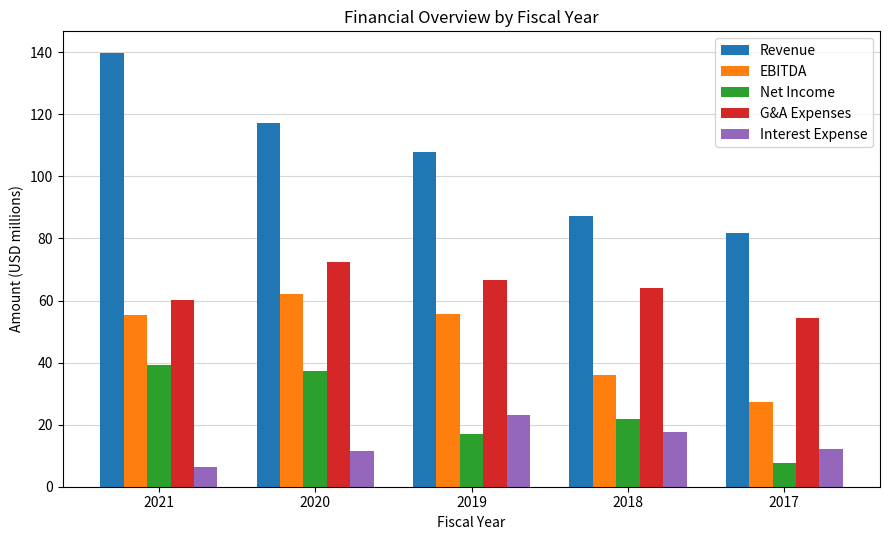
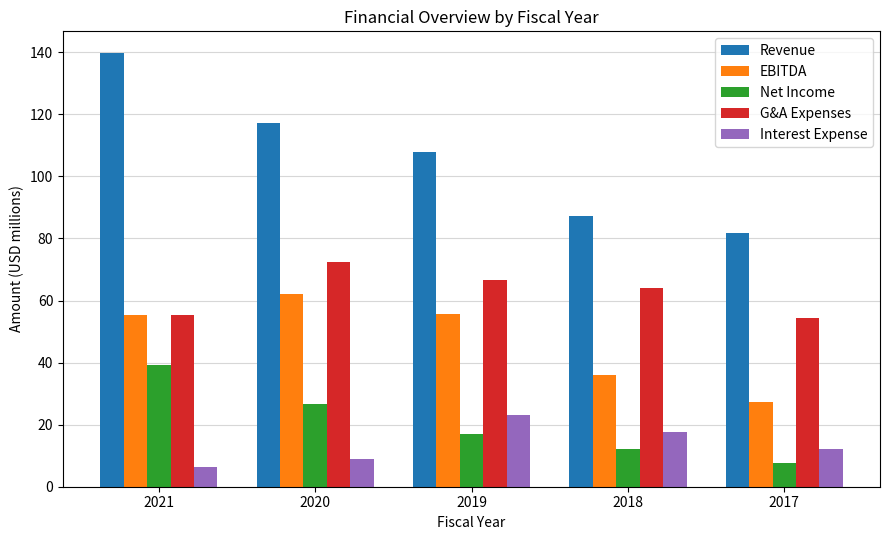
G&A Expenses, 2021: 60 -> 55
Net Income, 2020: 37 -> 27
Interest Expense, 2020: 12 -> 9
Net Income, 2018: 22 -> 12
